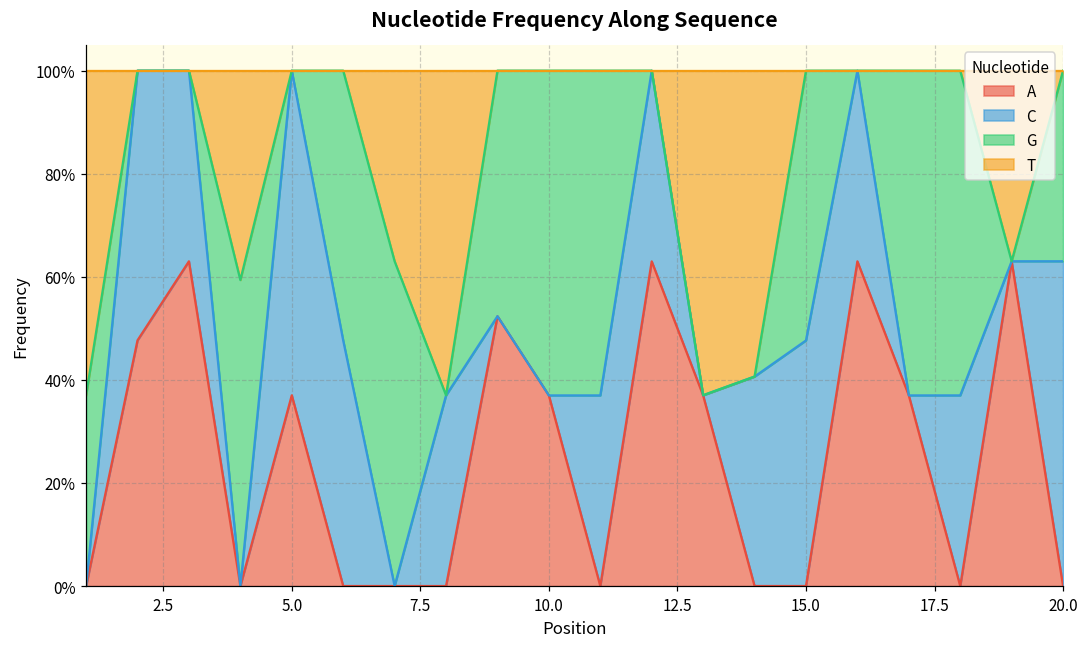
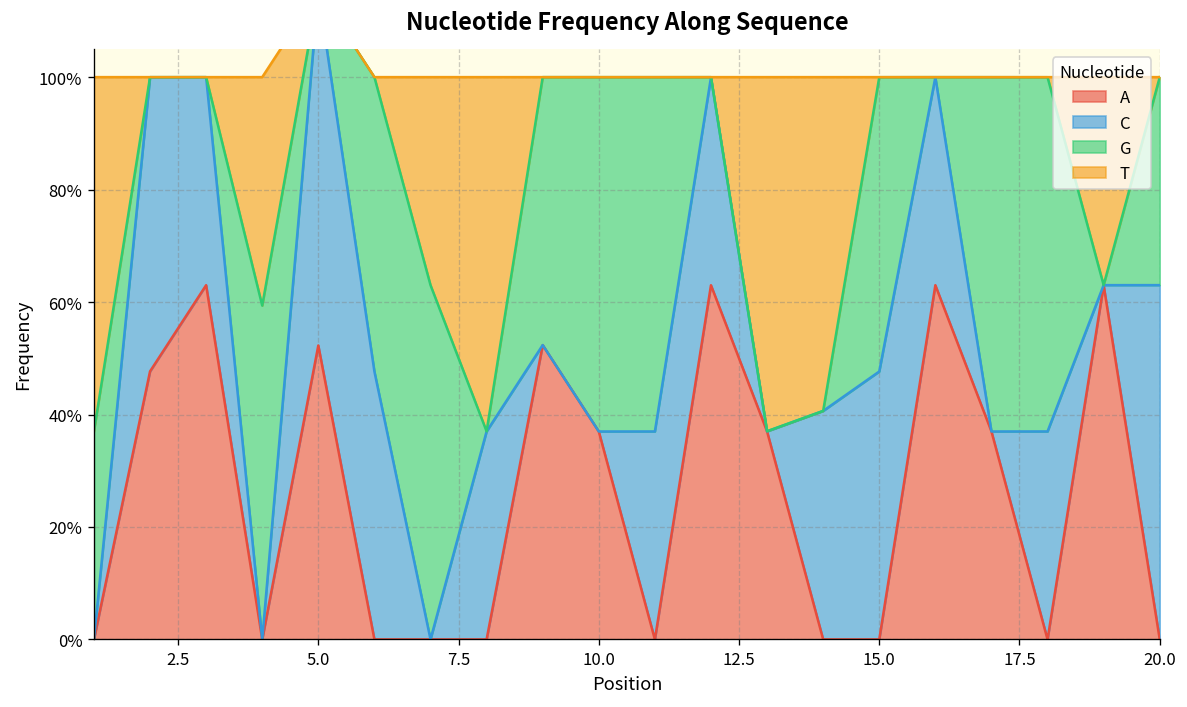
A, 5.0: 37% -> 52%
